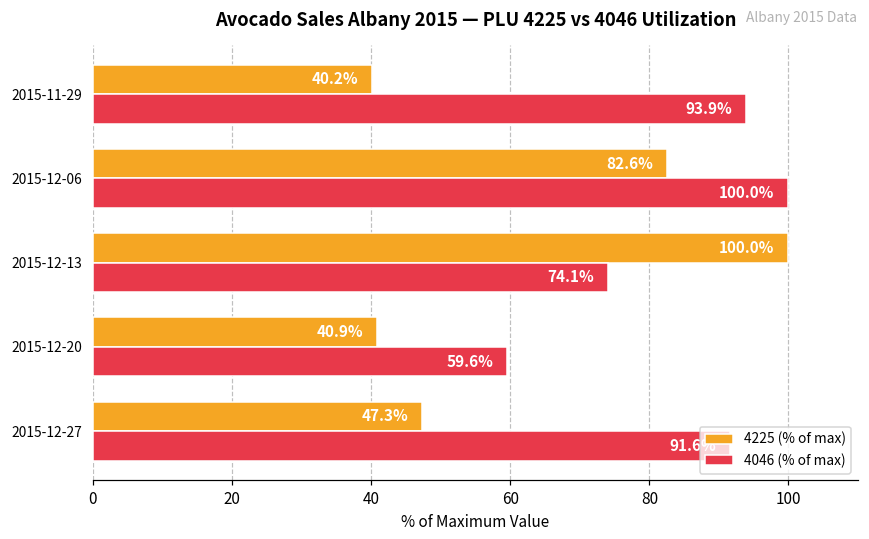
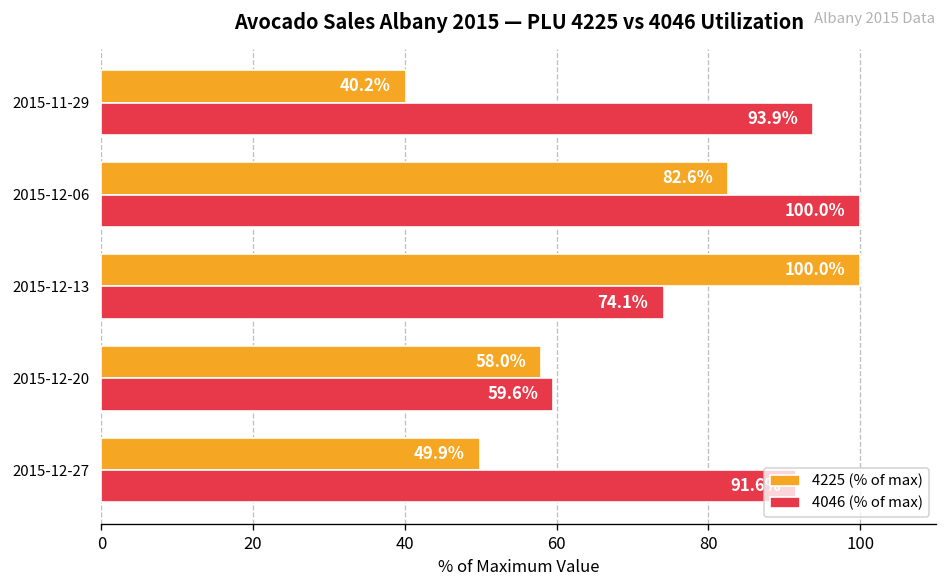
4225 (% of max), 2015-12-20: 40.9% -> 58.0%
4225 (% of max), 2015-12-27: 47.3% -> 49.9%
